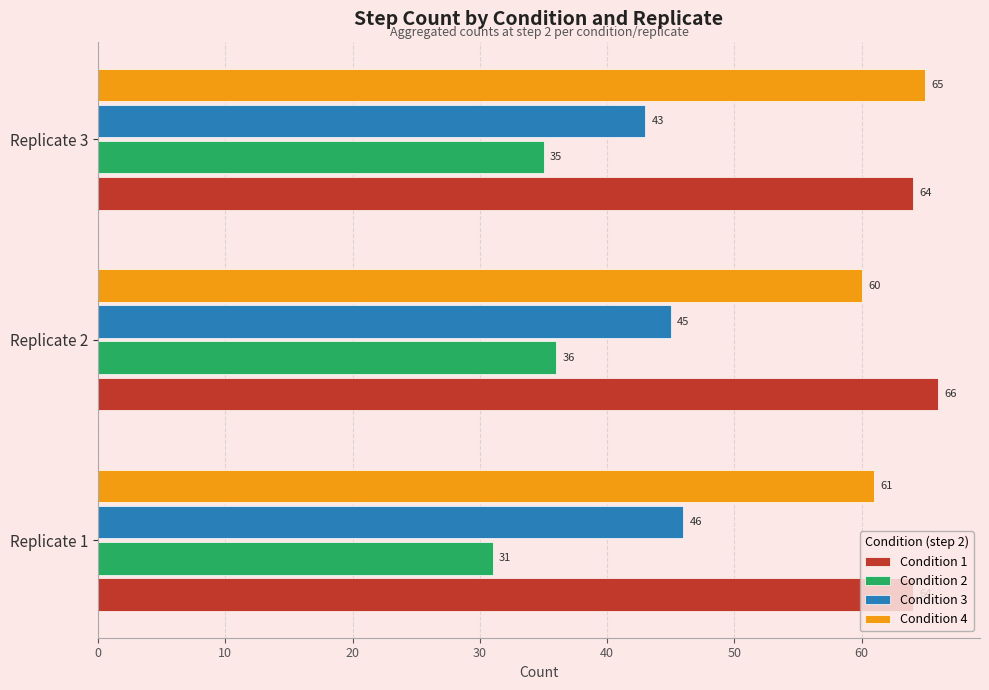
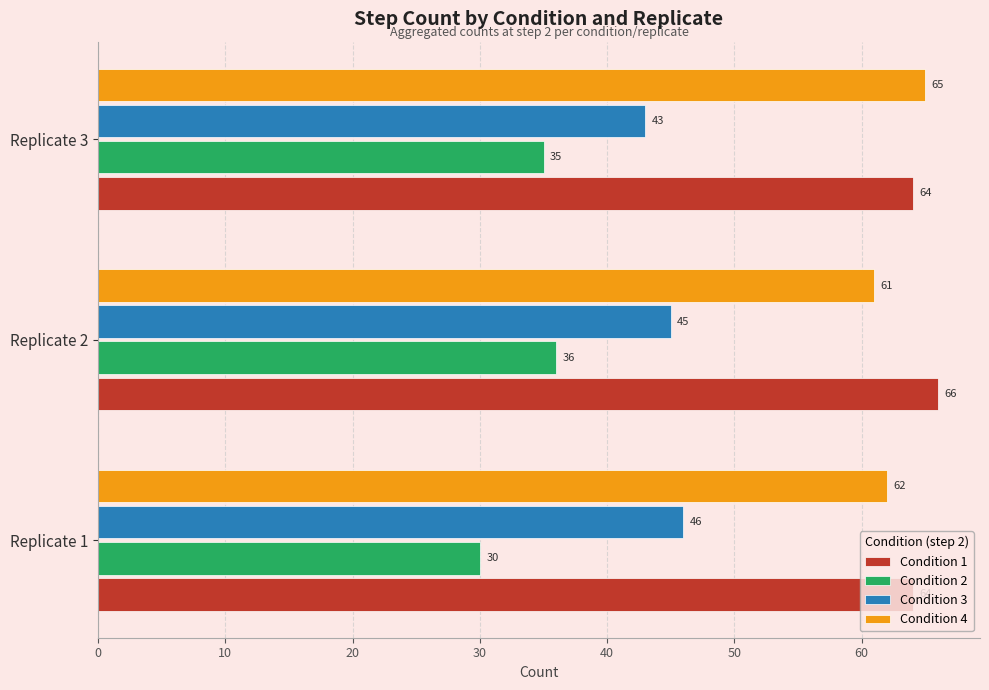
Condition 4, Replicate 2: 60 -> 61
Condition 4, Replicate 1: 61 -> 62
Condition 2, Replicate 1: 31 -> 30
